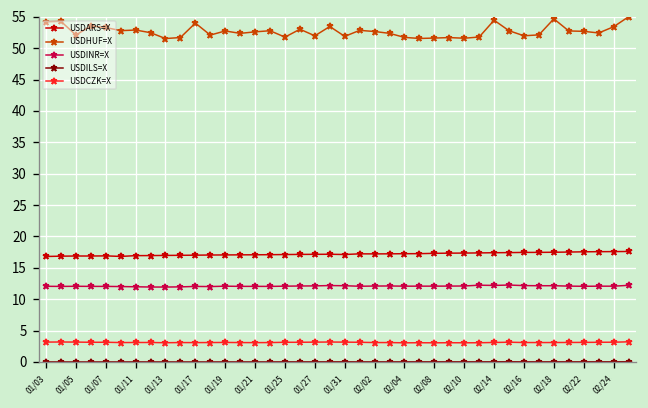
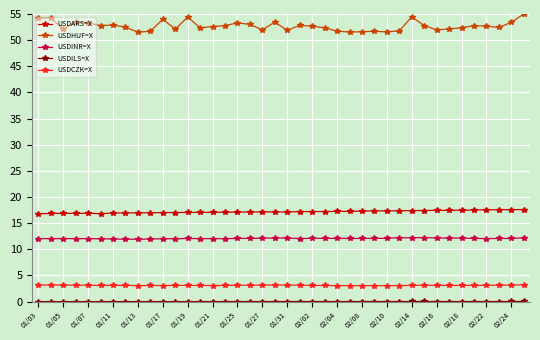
USDHUF=X, 01/19: 53 -> 54
USDHUF=X, 01/25: 52 -> 53
USDHUF=X, 02/18: 55 -> 52
